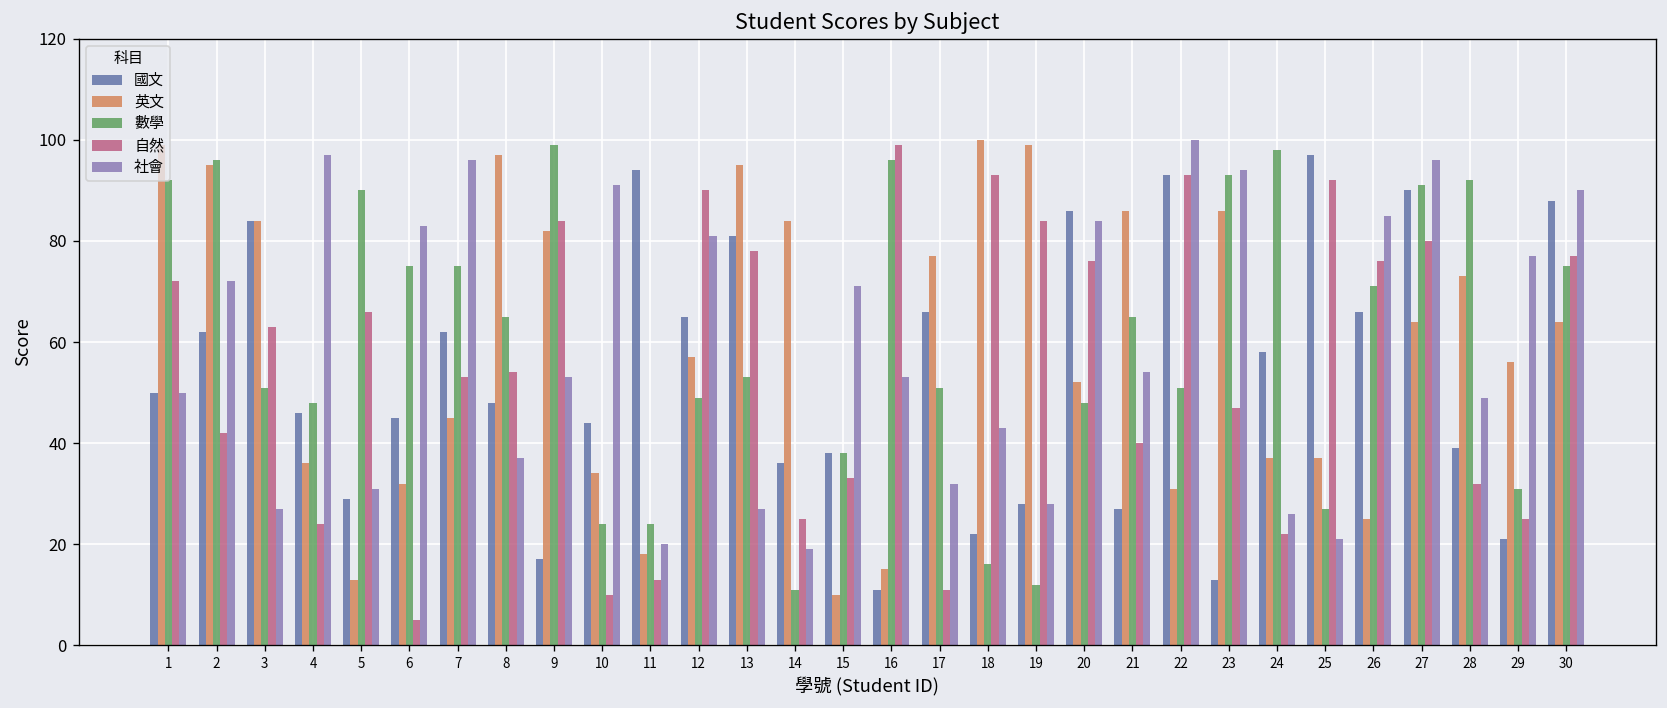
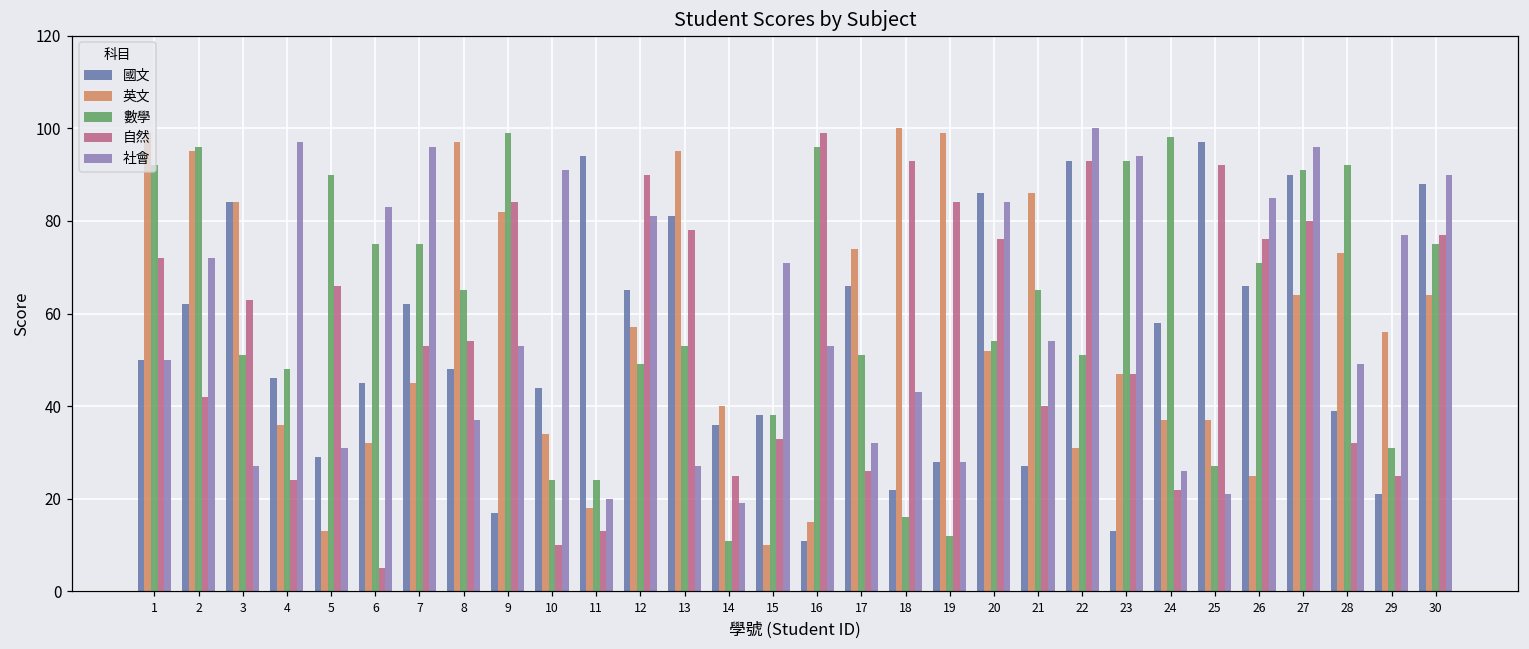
英文, 14: 84 -> 40
英文, 17: 77 -> 74
自然, 17: 11 -> 26
數學, 20: 48 -> 54
英文, 23: 86 -> 47
